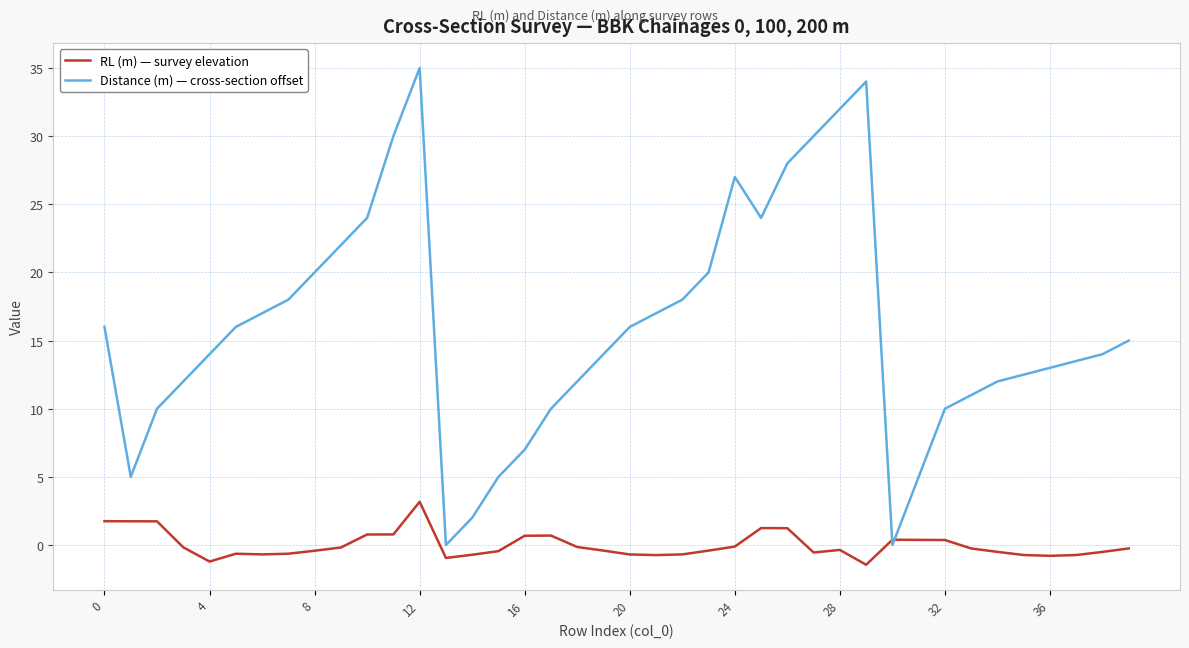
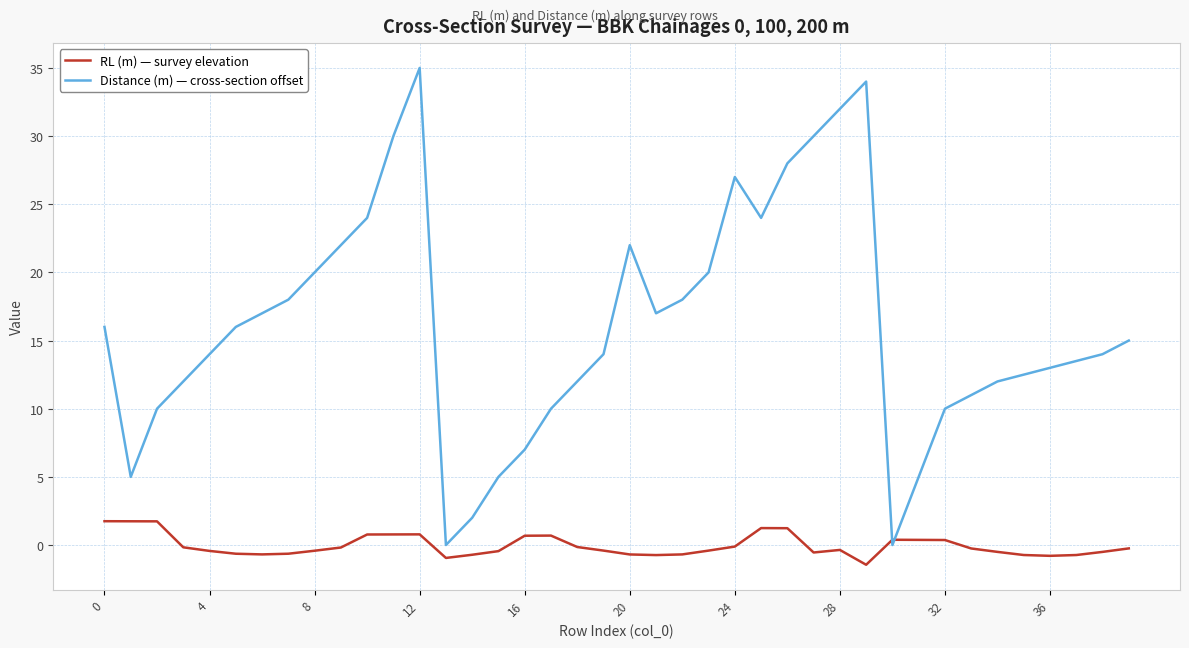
RL (m) — survey elevation, 4: -1.2 -> -0.4
RL (m) — survey elevation, 12: 3.2 -> 0.8
Distance (m) — cross-section offset, 20: 16 -> 22
